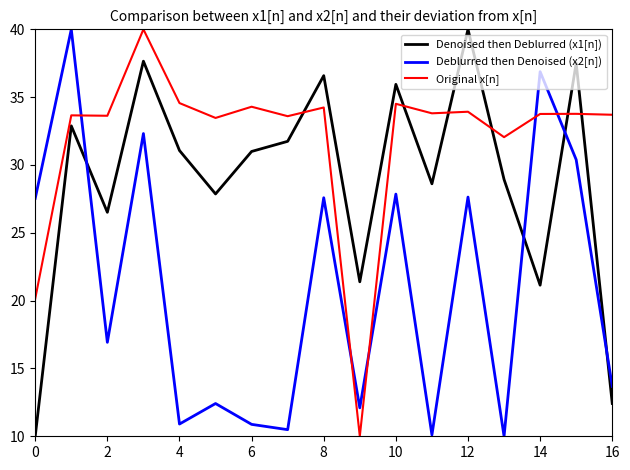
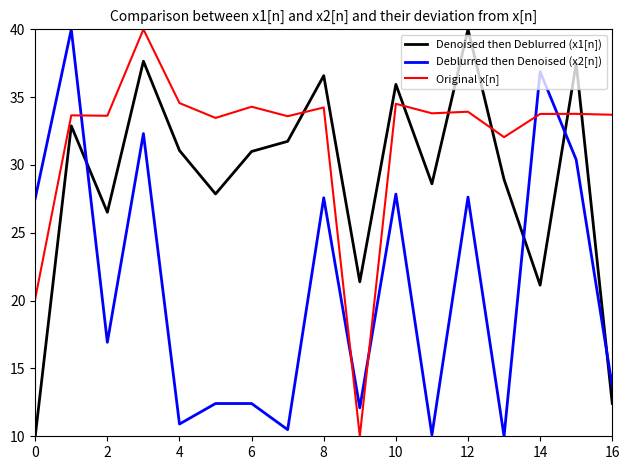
Deblurred then Denoised (x2[n]), 6: 10.9 -> 12.4
